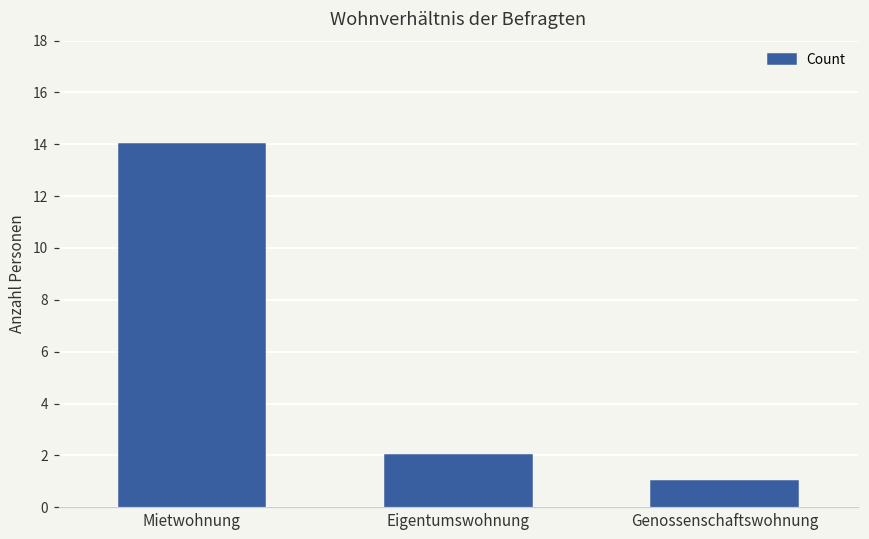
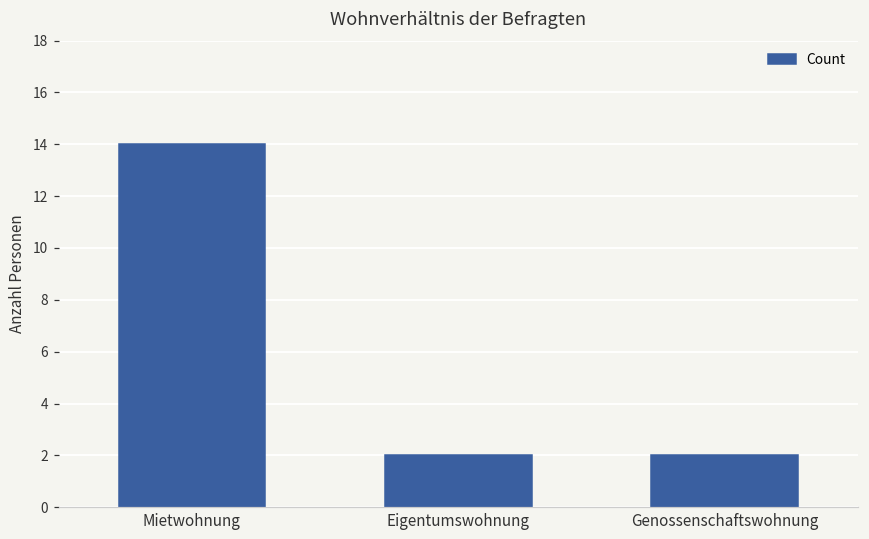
Genossenschaftswohnung: 1 -> 2
